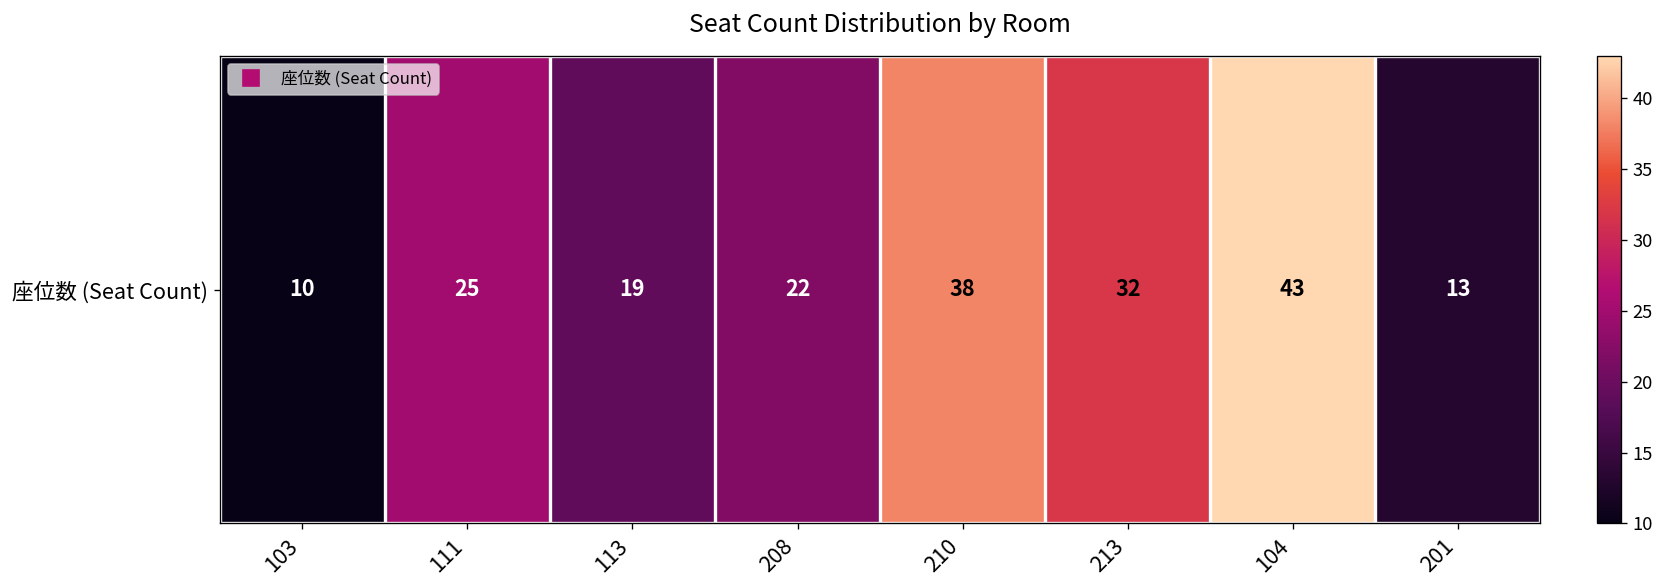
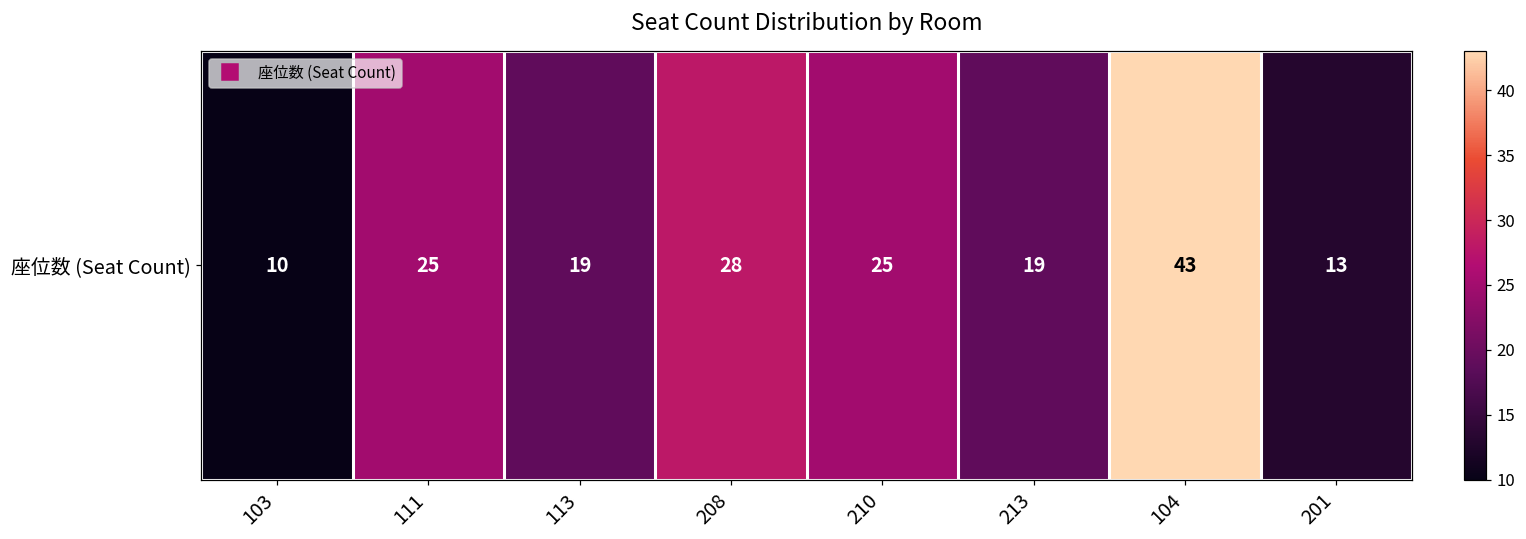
座位数 (Seat Count), 208: 22 -> 28
座位数 (Seat Count), 210: 38 -> 25
座位数 (Seat Count), 213: 32 -> 19
